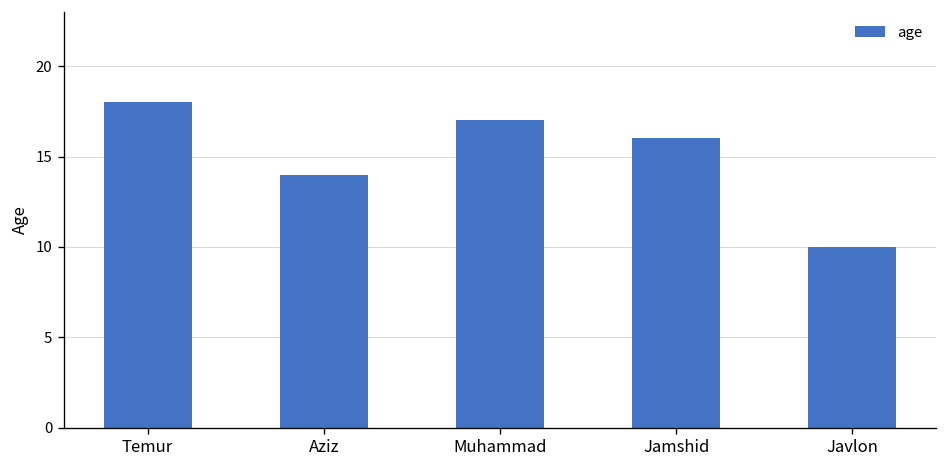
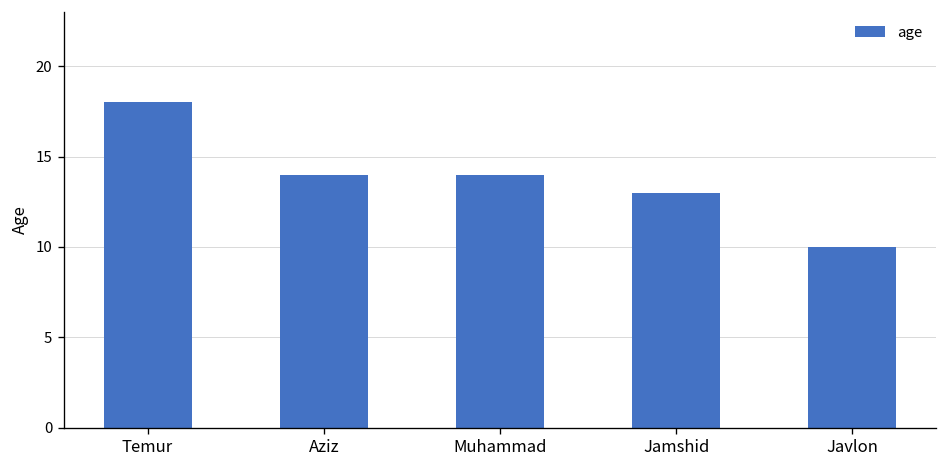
Muhammad: 17 -> 14
Jamshid: 16 -> 13
